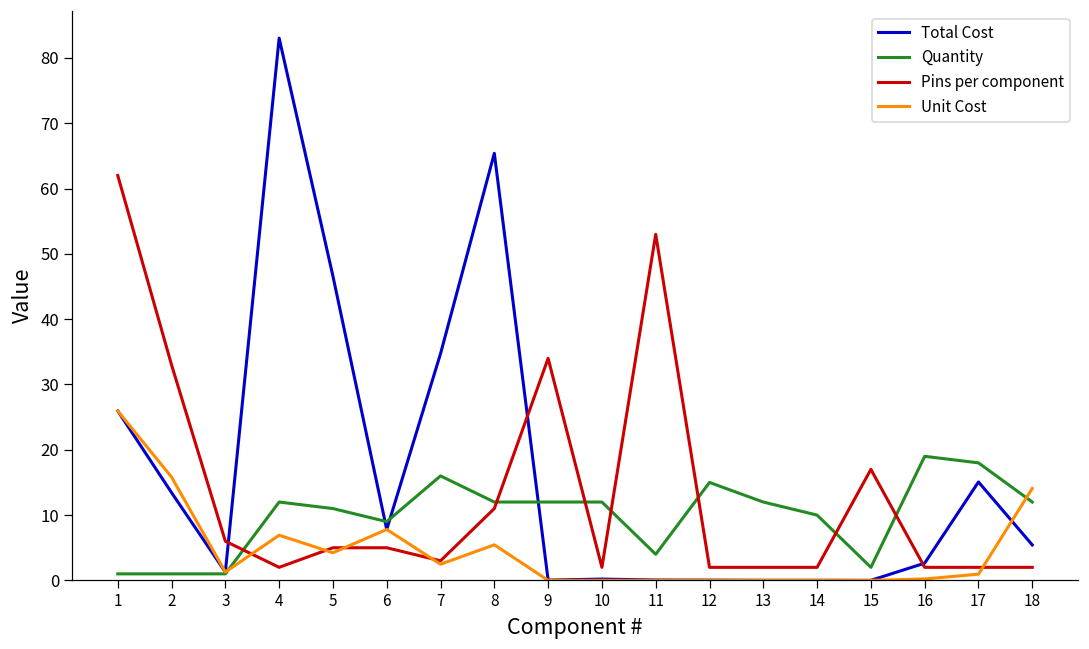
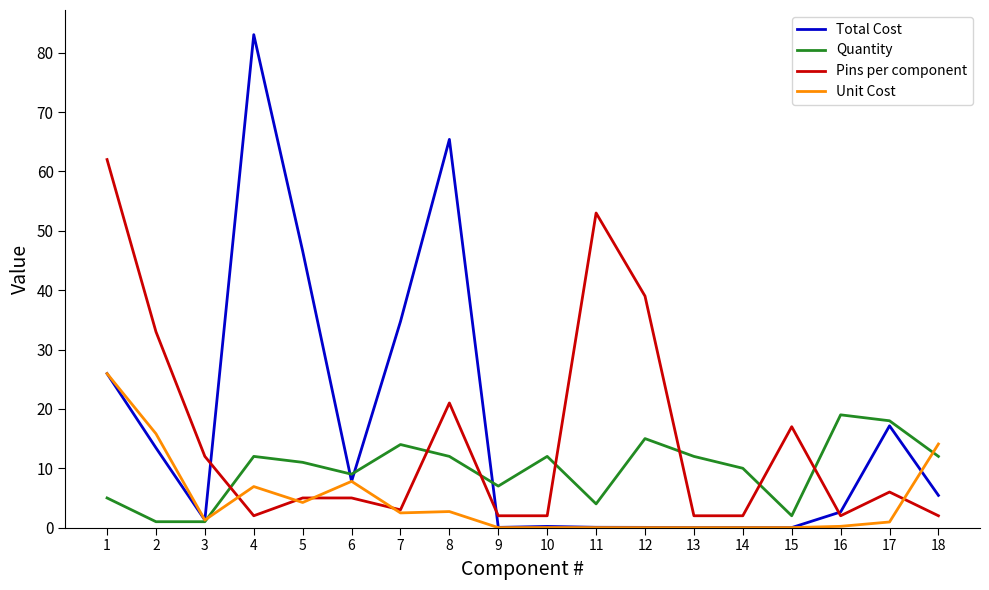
Quantity, 1: 1 -> 5
Pins per component, 3: 6 -> 12
Quantity, 7: 16 -> 14
Pins per component, 8: 11 -> 21
Unit Cost, 8: 5 -> 3
Quantity, 9: 12 -> 7
Pins per component, 9: 34 -> 2
Pins per component, 12: 2 -> 39
Total Cost, 17: 15 -> 17
Pins per component, 17: 2 -> 6
